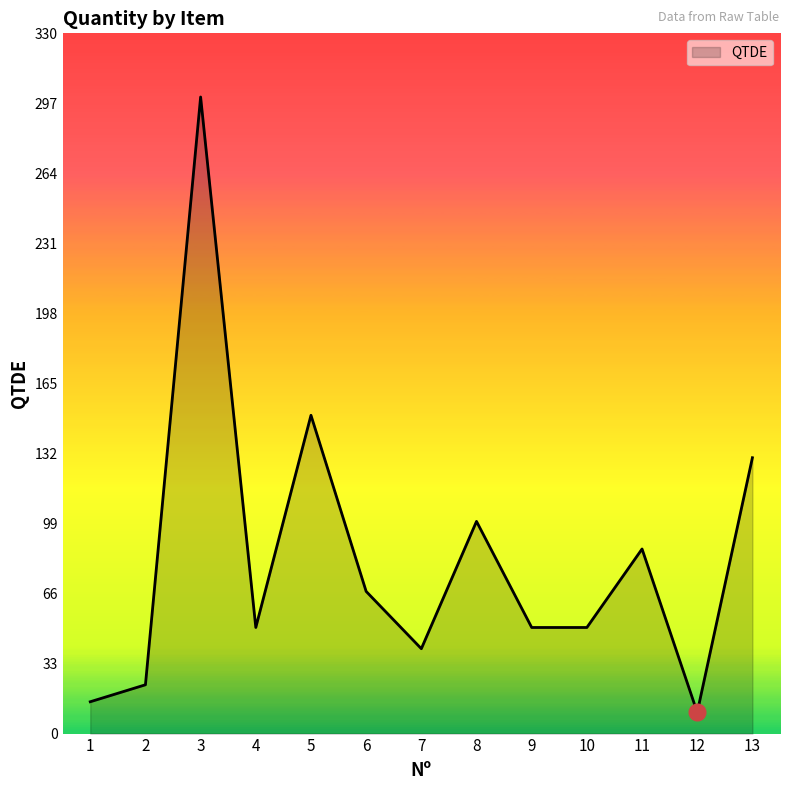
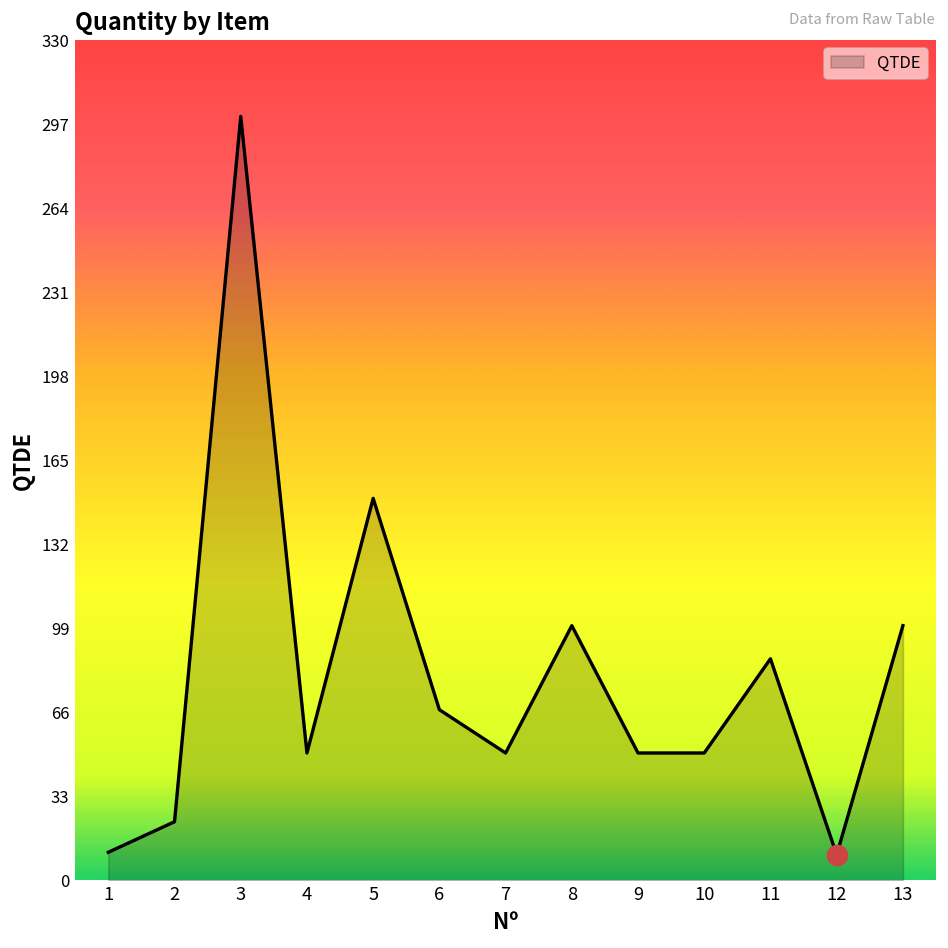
QTDE, 1: 15 -> 11
QTDE, 7: 40 -> 50
QTDE, 13: 130 -> 100
